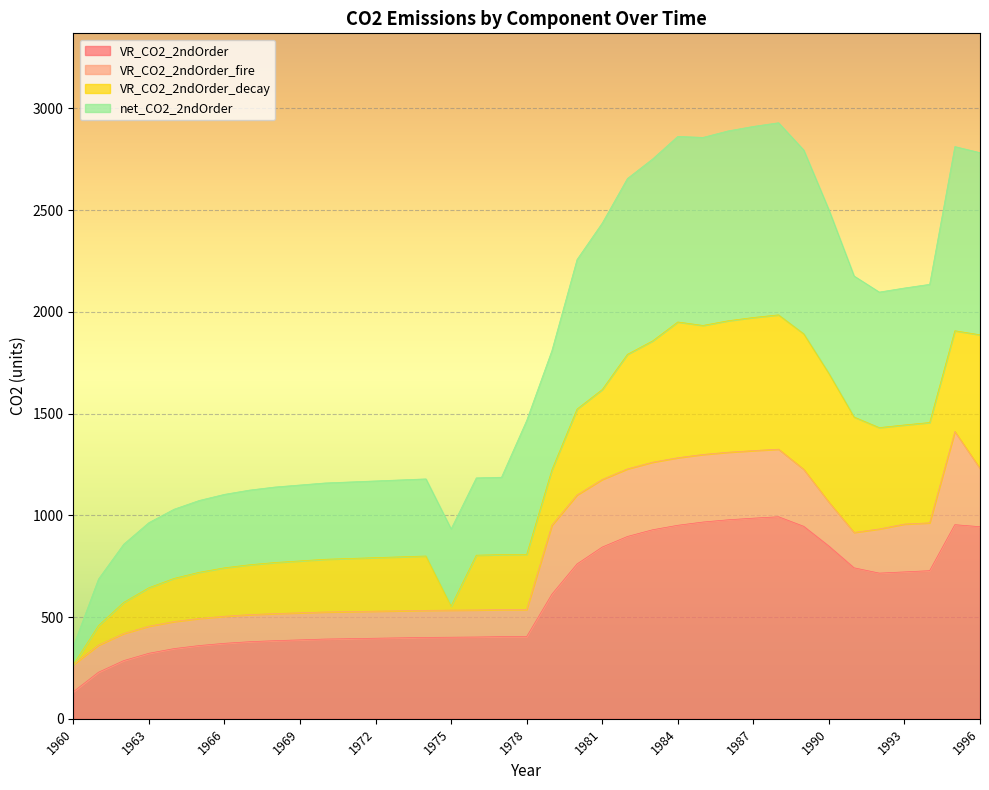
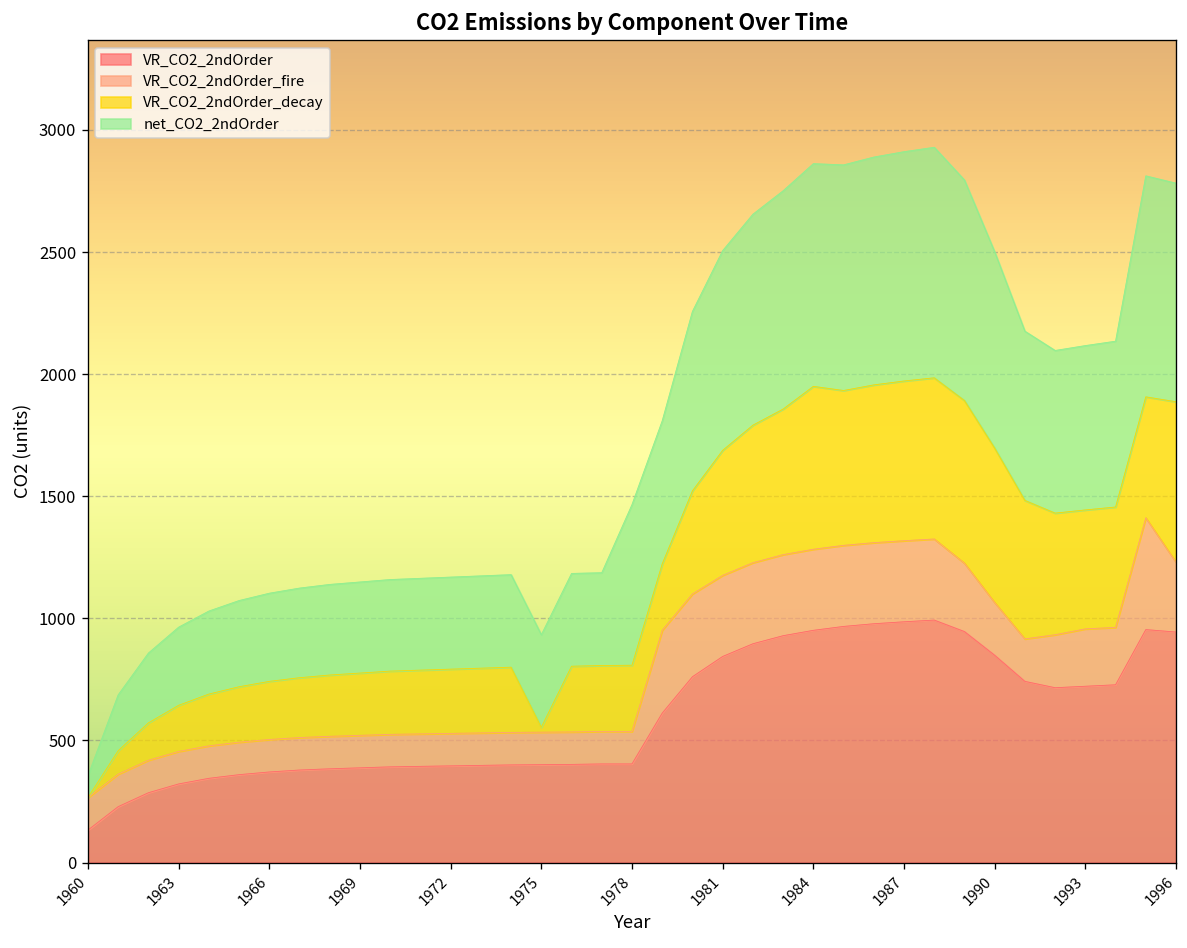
VR_CO2_2ndOrder_decay, 1981: 440 -> 510
